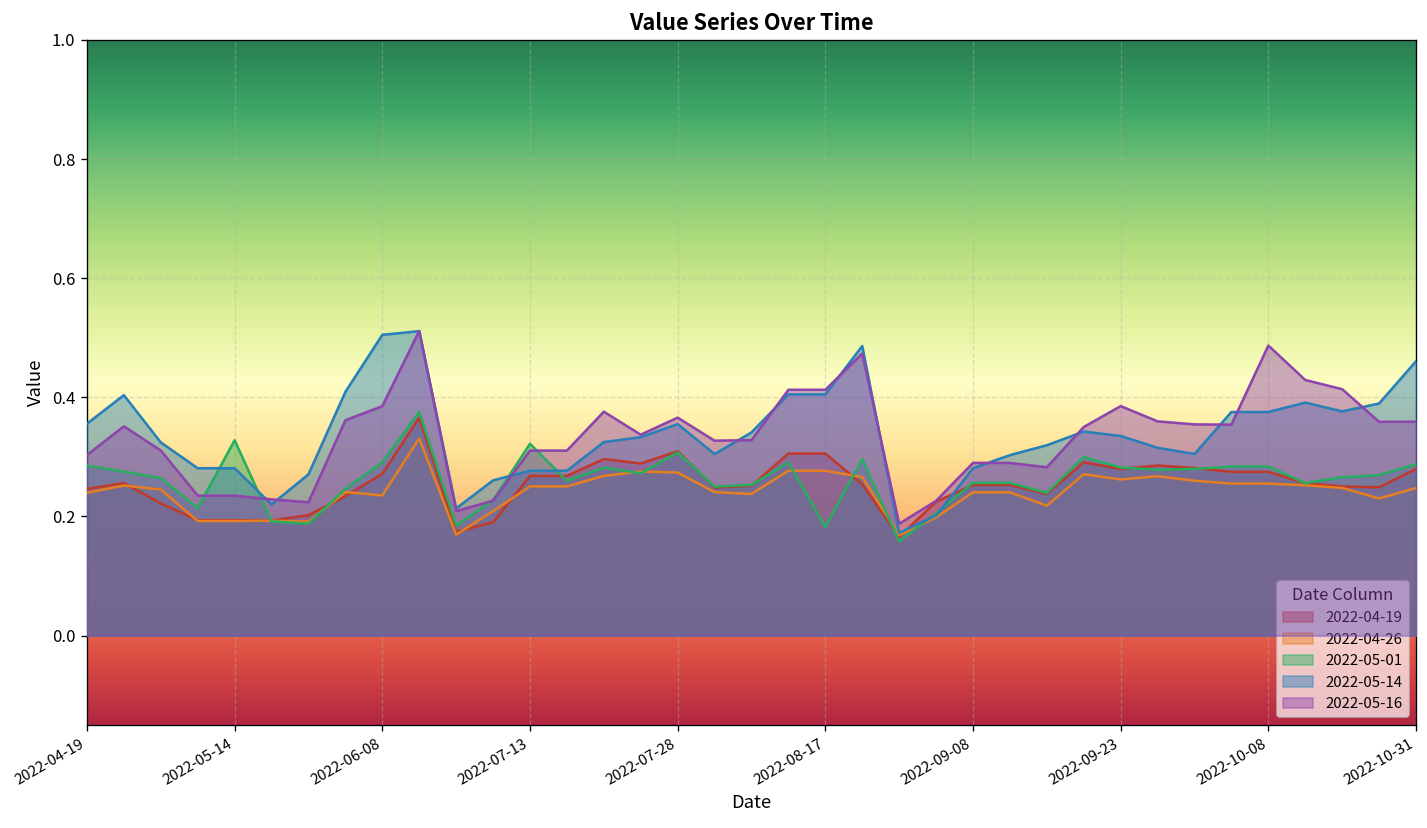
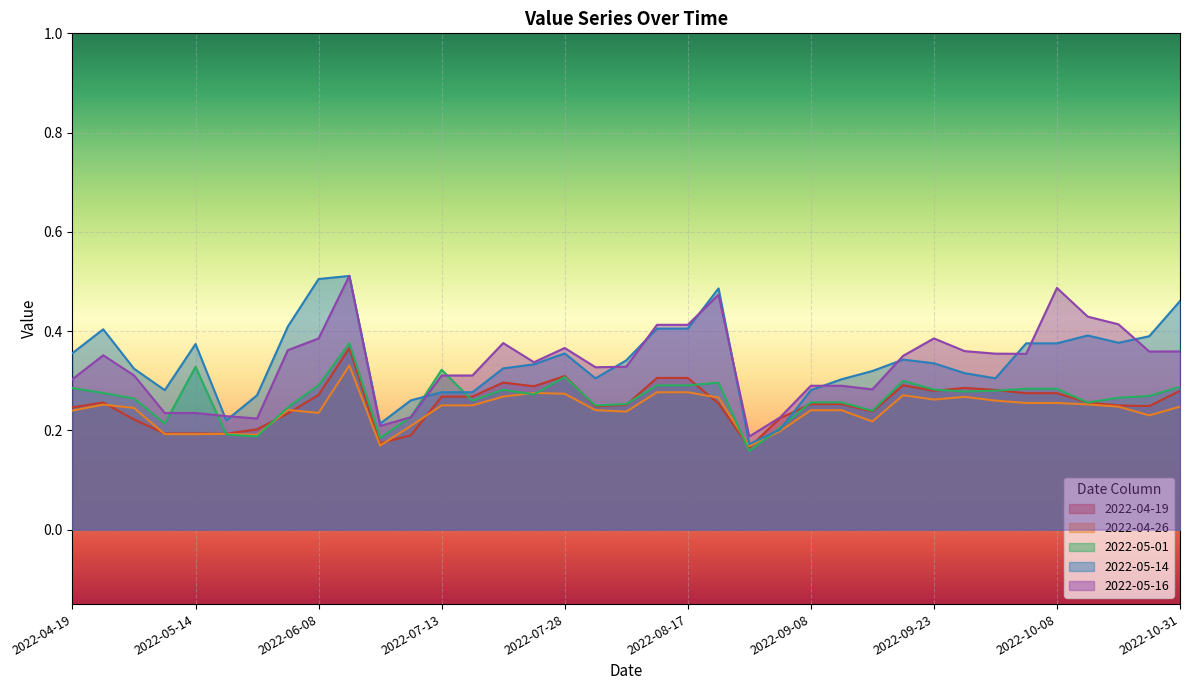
2022-05-14, 2022-05-14: 0.28 -> 0.37
2022-05-01, 2022-08-17: 0.18 -> 0.29
